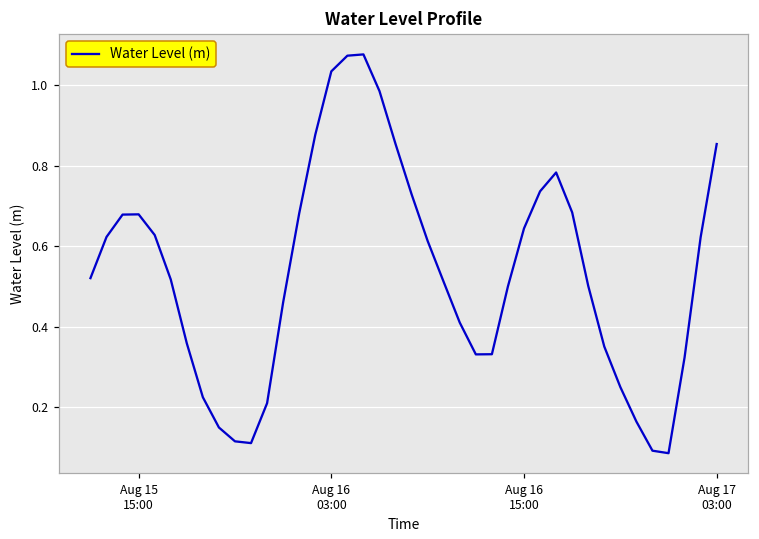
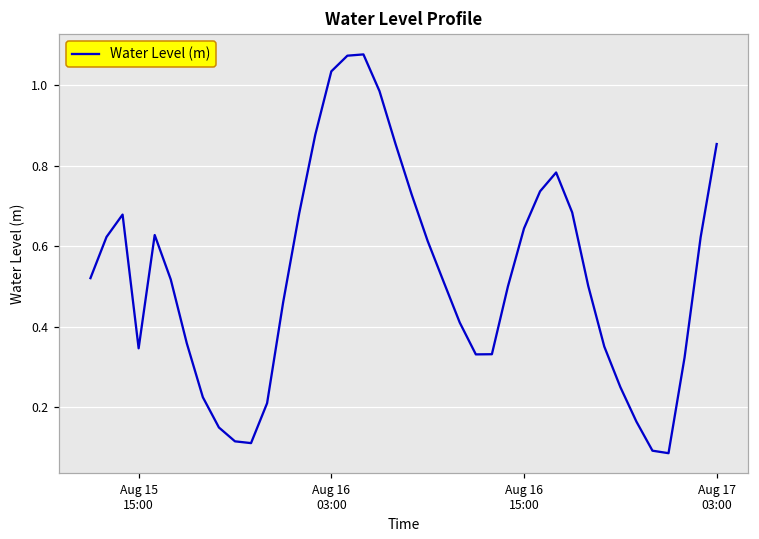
Aug 15 15:00: 0.68 -> 0.35
